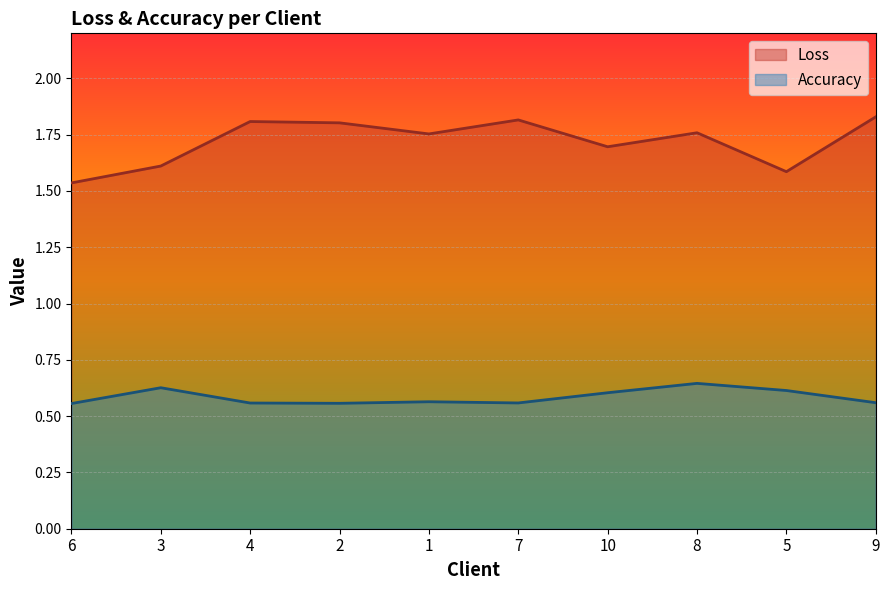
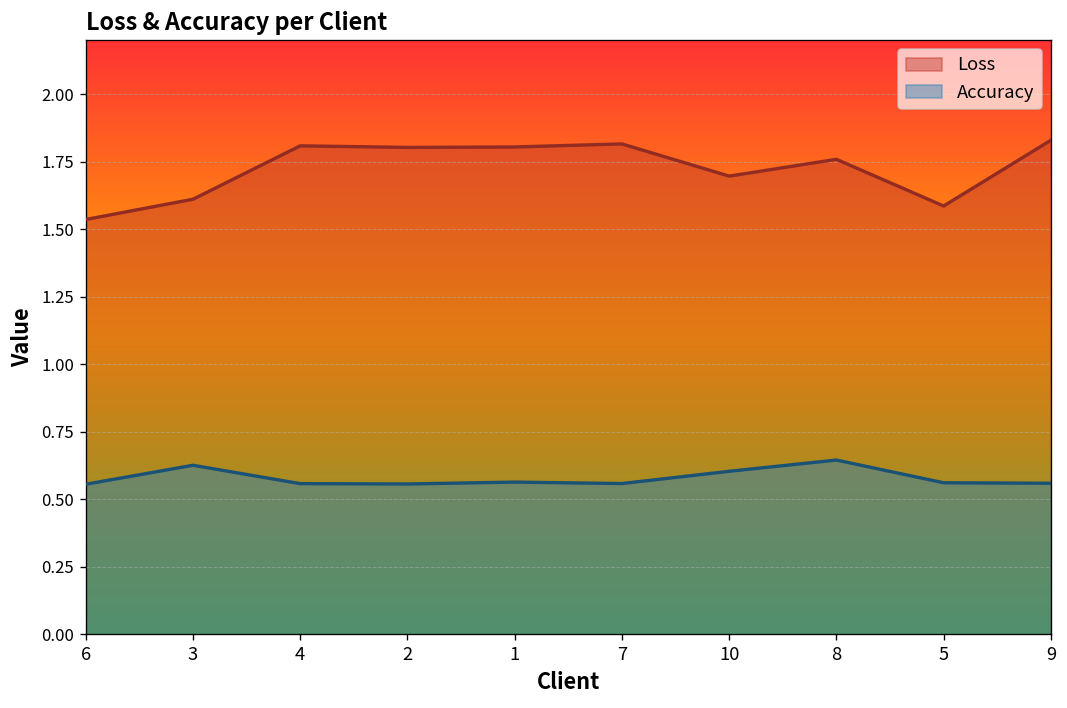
Loss, 1: 1.75 -> 1.80
Accuracy, 5: 0.61 -> 0.56
